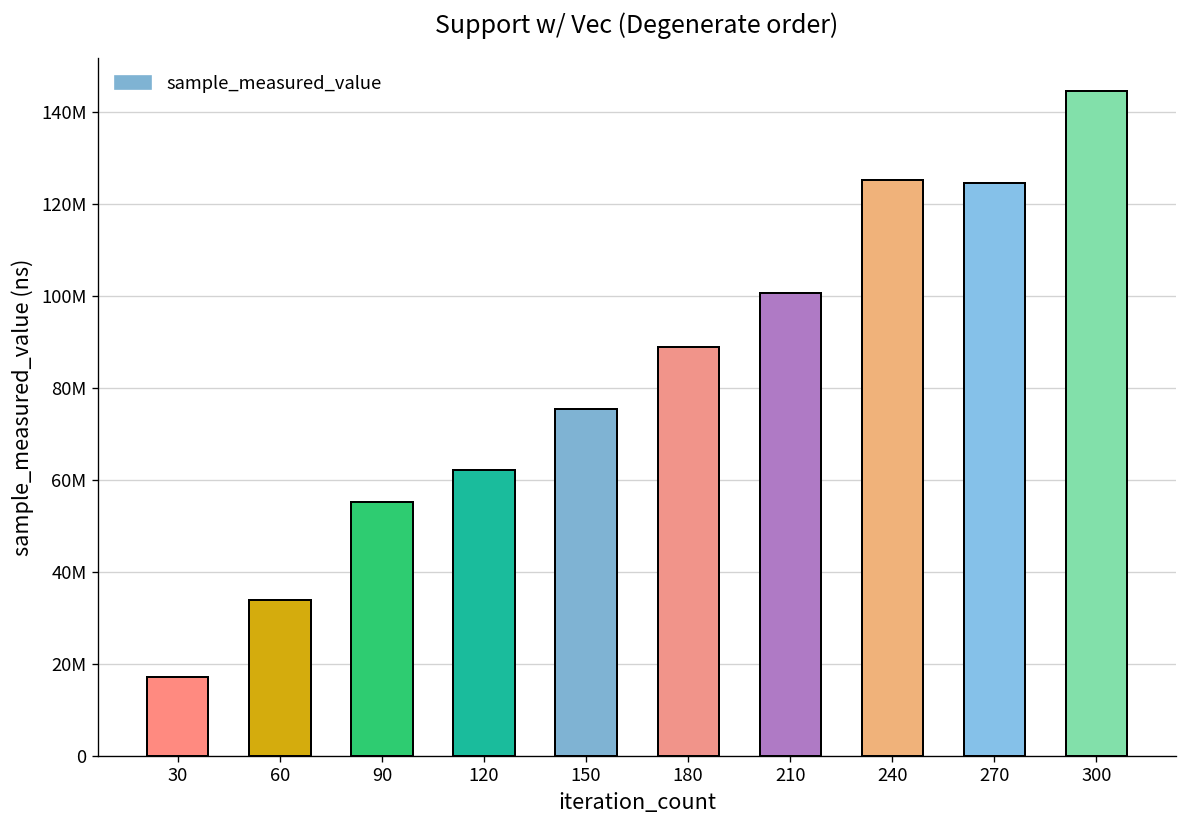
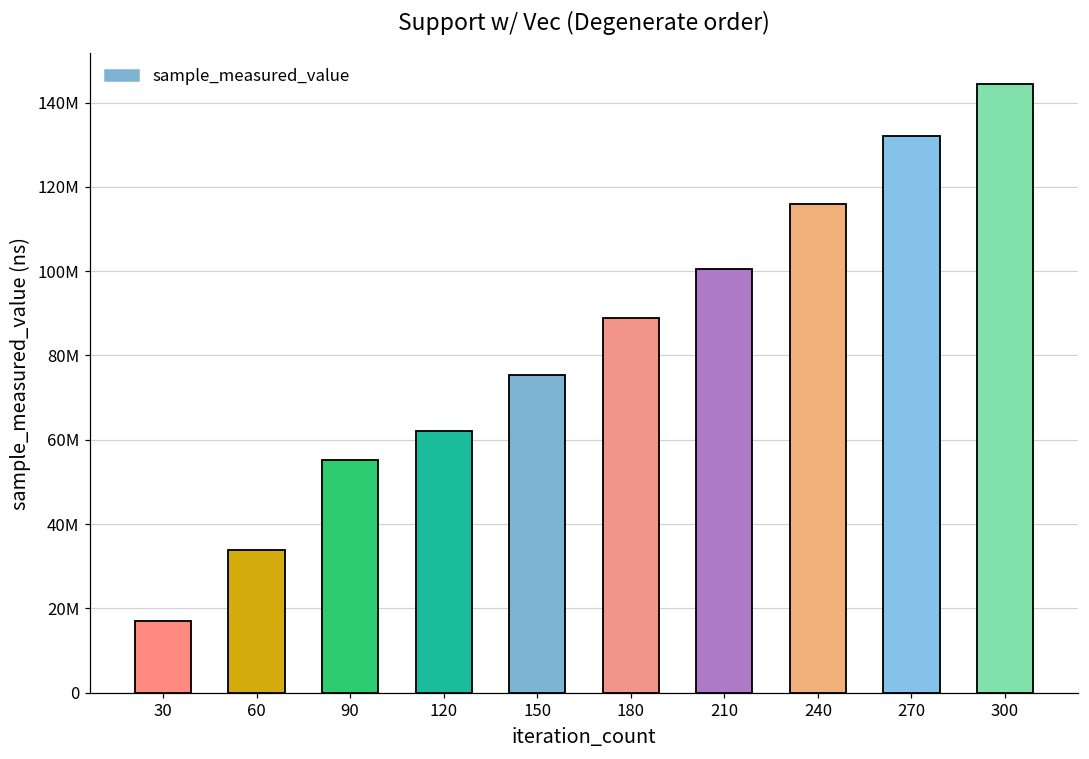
240: 125000000 -> 116000000
270: 124000000 -> 132000000
